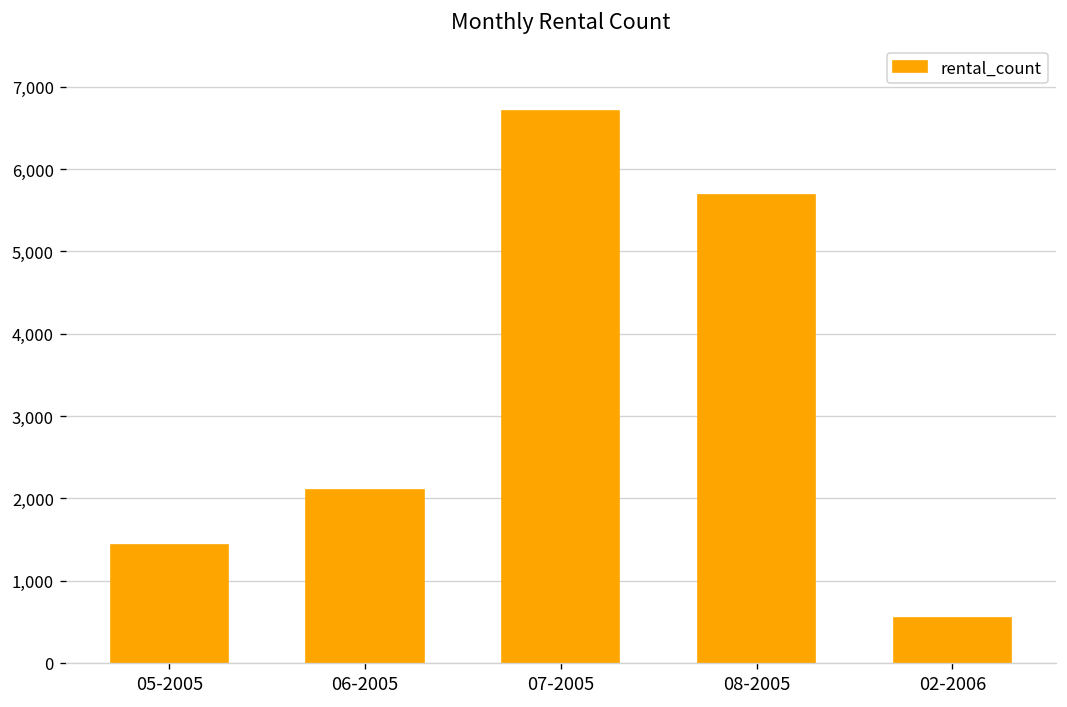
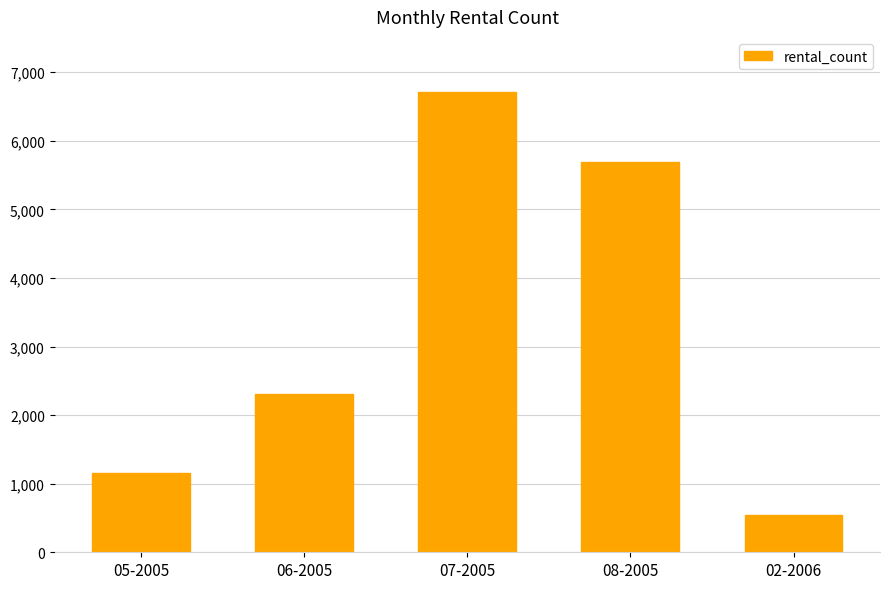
05-2005: 1,400 -> 1,200
06-2005: 2,100 -> 2,300
